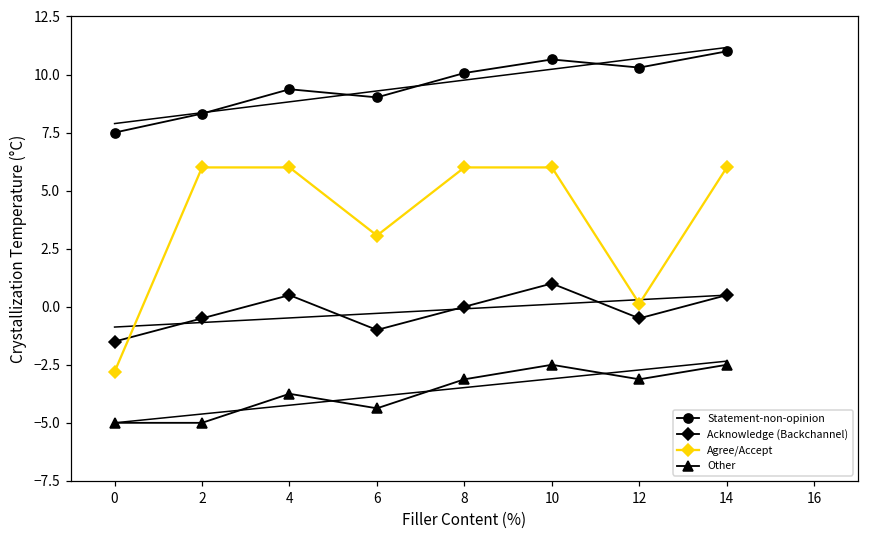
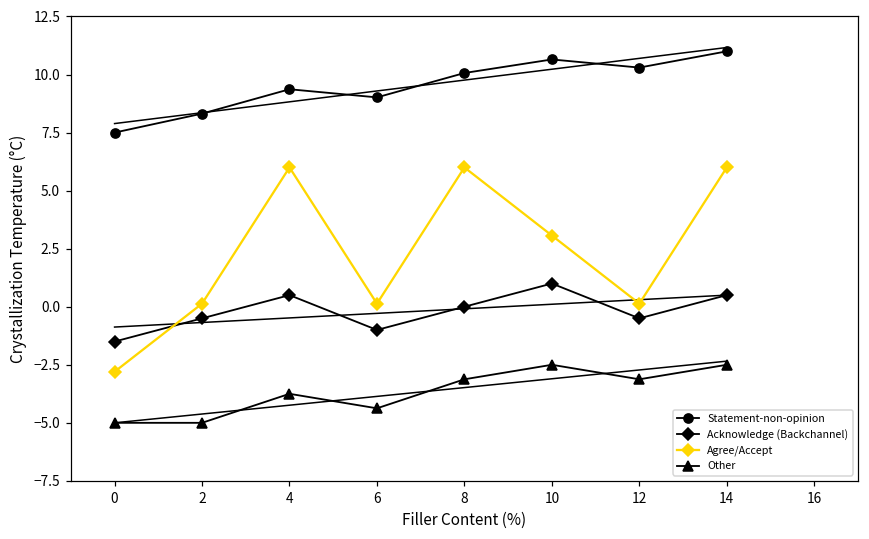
Agree/Accept, 2: 6.0 -> 0.1
Agree/Accept, 6: 3.1 -> 0.1
Agree/Accept, 10: 6.0 -> 3.1
